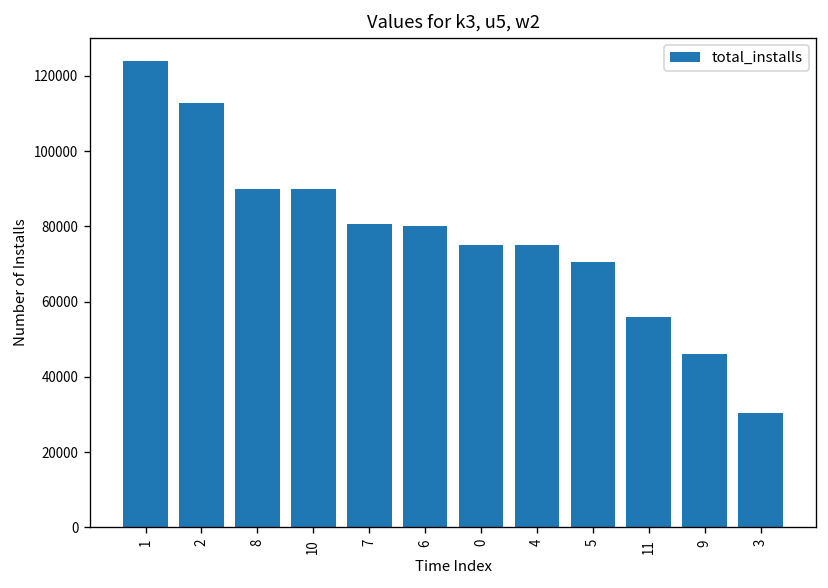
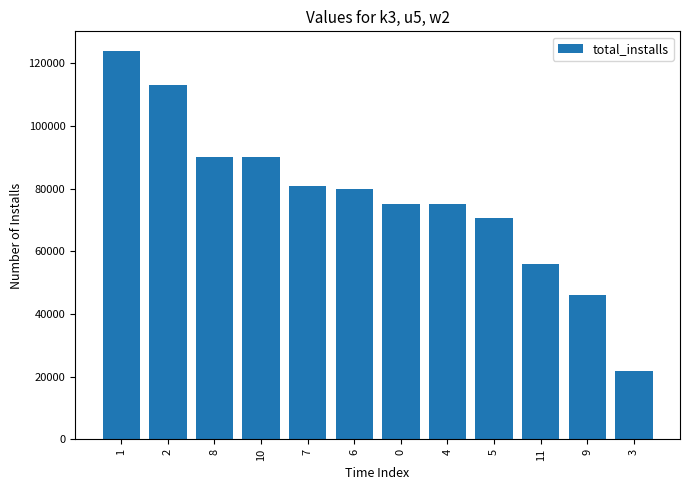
3: 31000 -> 22000
